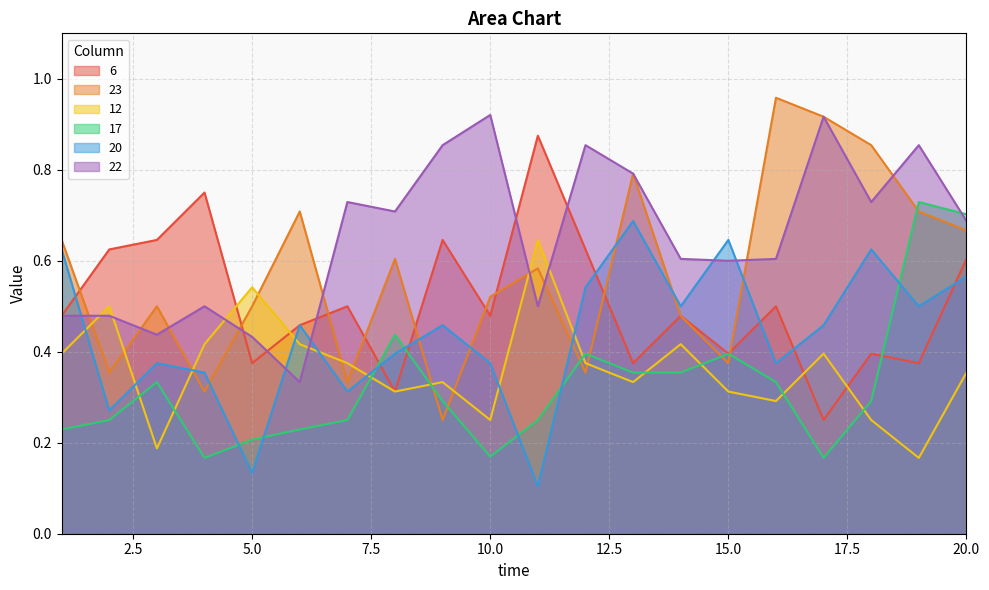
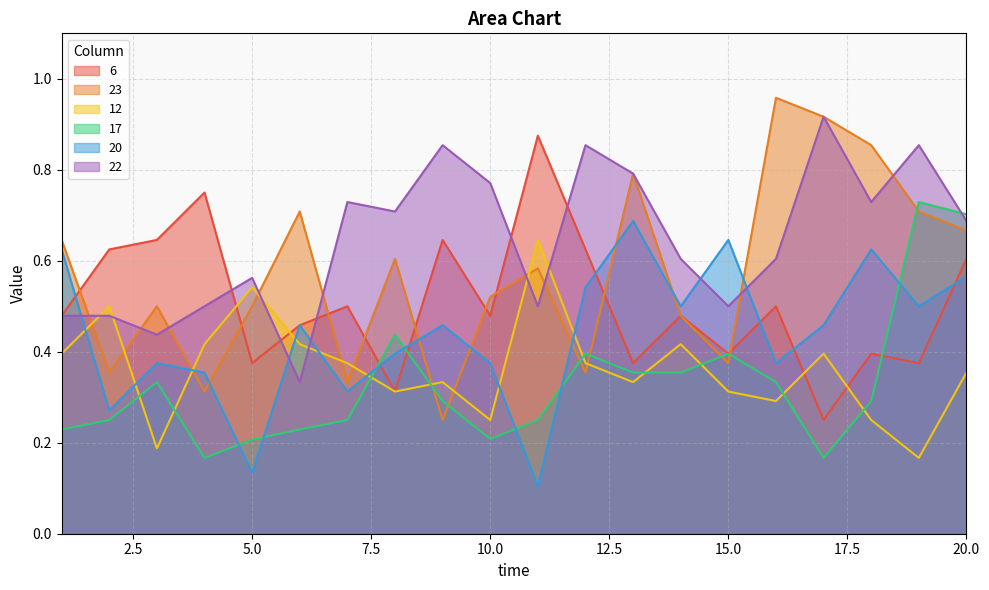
22, 5.0: 0.43 -> 0.56
17, 10.0: 0.17 -> 0.21
22, 10.0: 0.92 -> 0.77
22, 15.0: 0.6 -> 0.5
